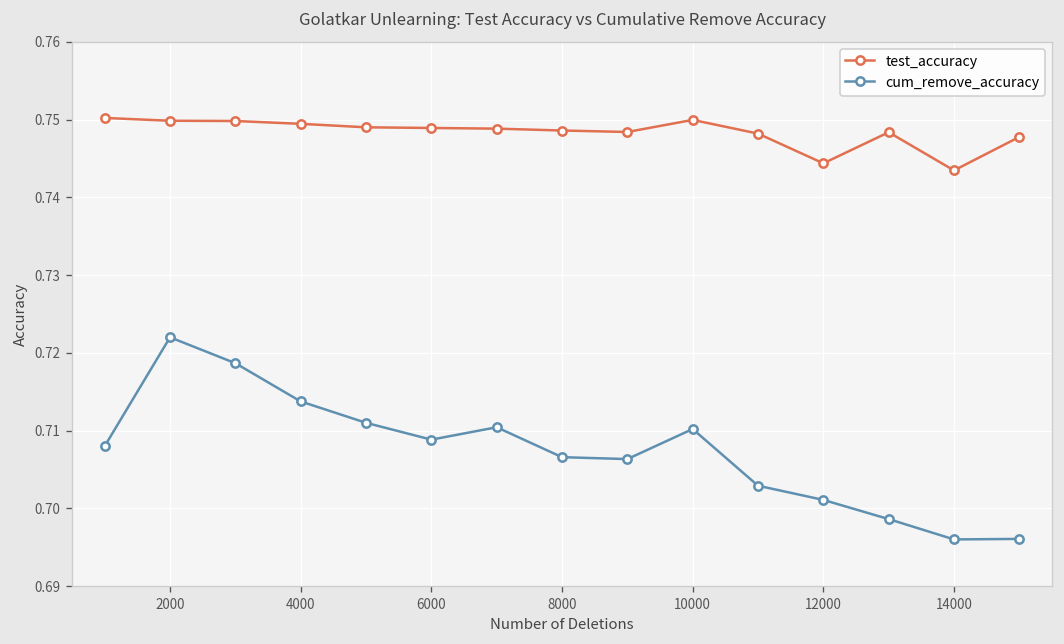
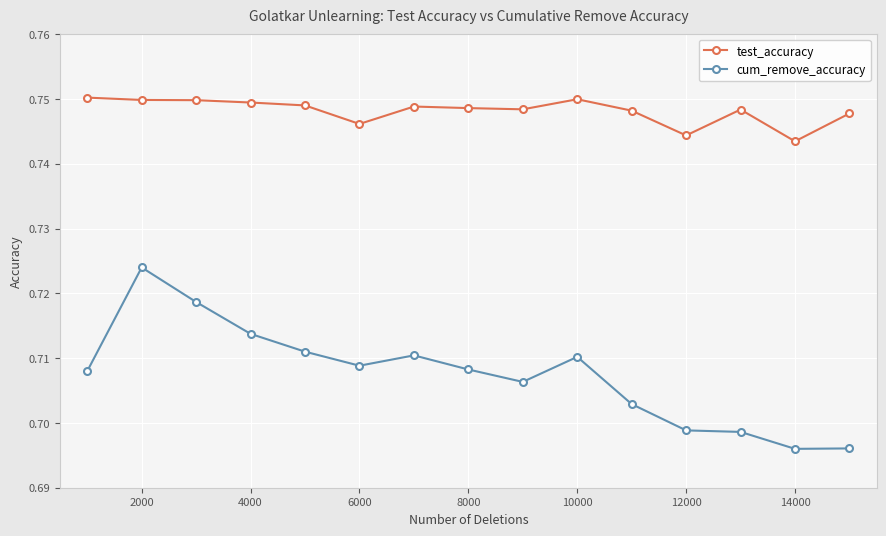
cum_remove_accuracy, 2000: 0.722 -> 0.724
test_accuracy, 6000: 0.749 -> 0.746
cum_remove_accuracy, 8000: 0.707 -> 0.708
cum_remove_accuracy, 12000: 0.701 -> 0.699
